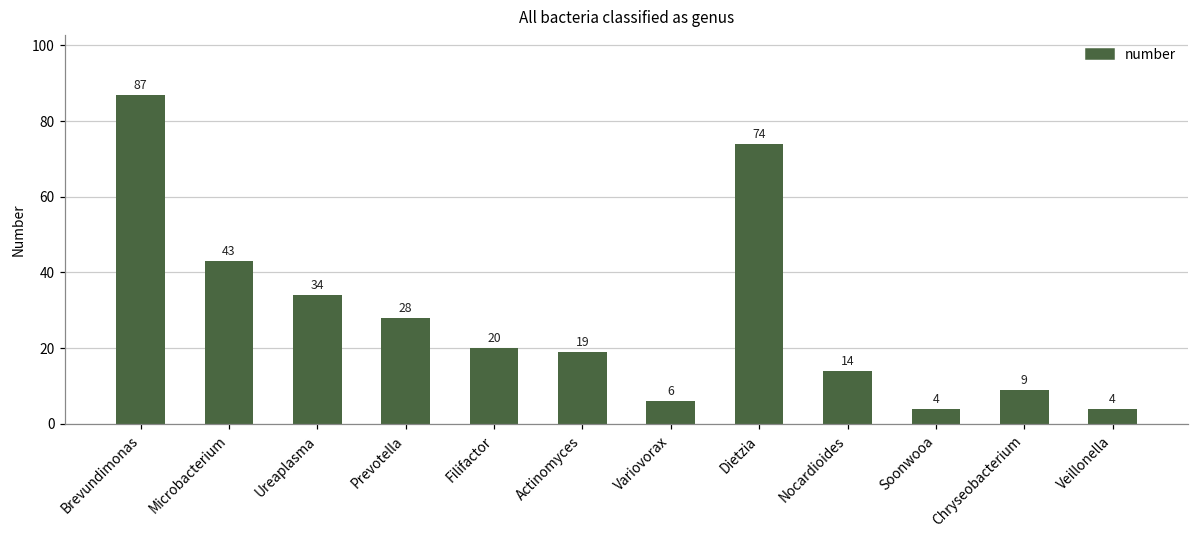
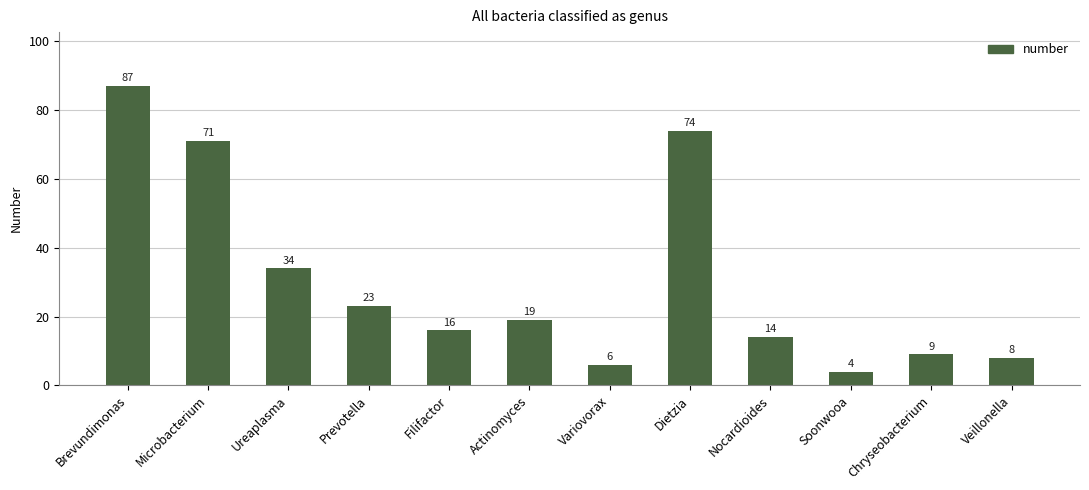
Microbacterium: 43 -> 71
Prevotella: 28 -> 23
Filifactor: 20 -> 16
Veillonella: 4 -> 8
